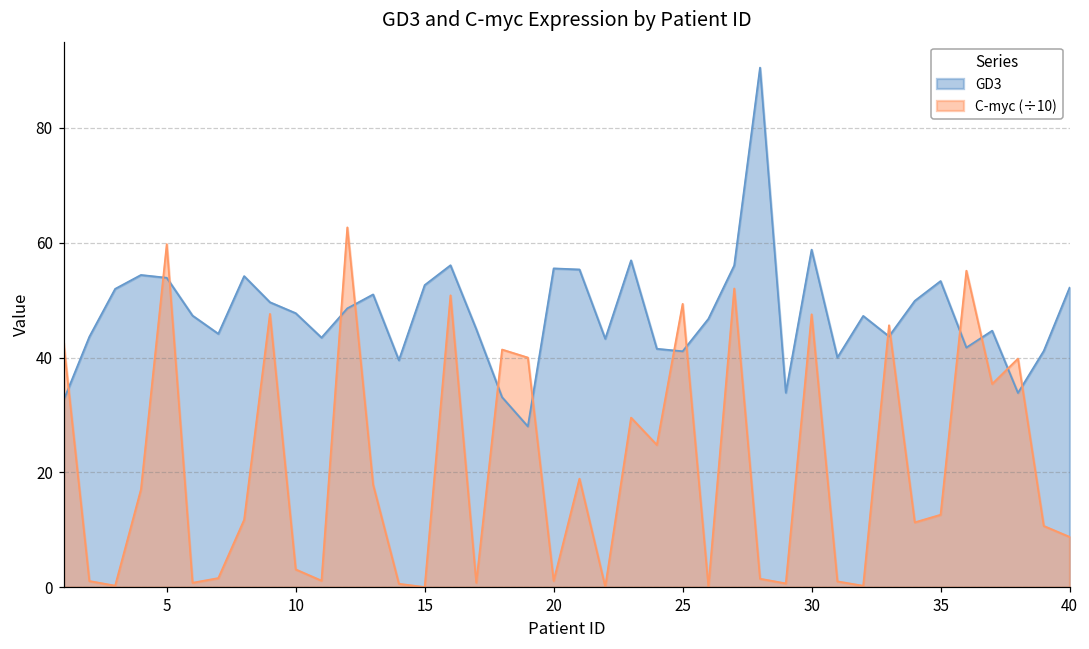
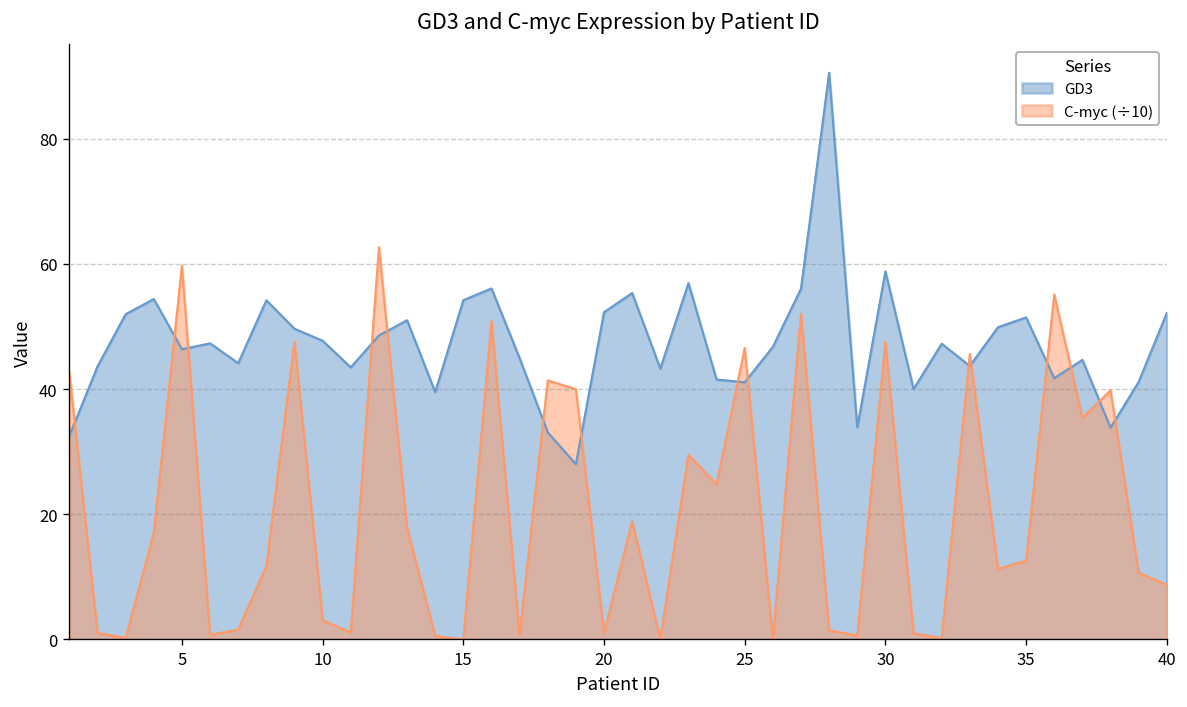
GD3, 5: 54 -> 46
GD3, 15: 53 -> 54
GD3, 20: 56 -> 52
C-myc (÷10), 25: 49 -> 47
GD3, 35: 53 -> 51
